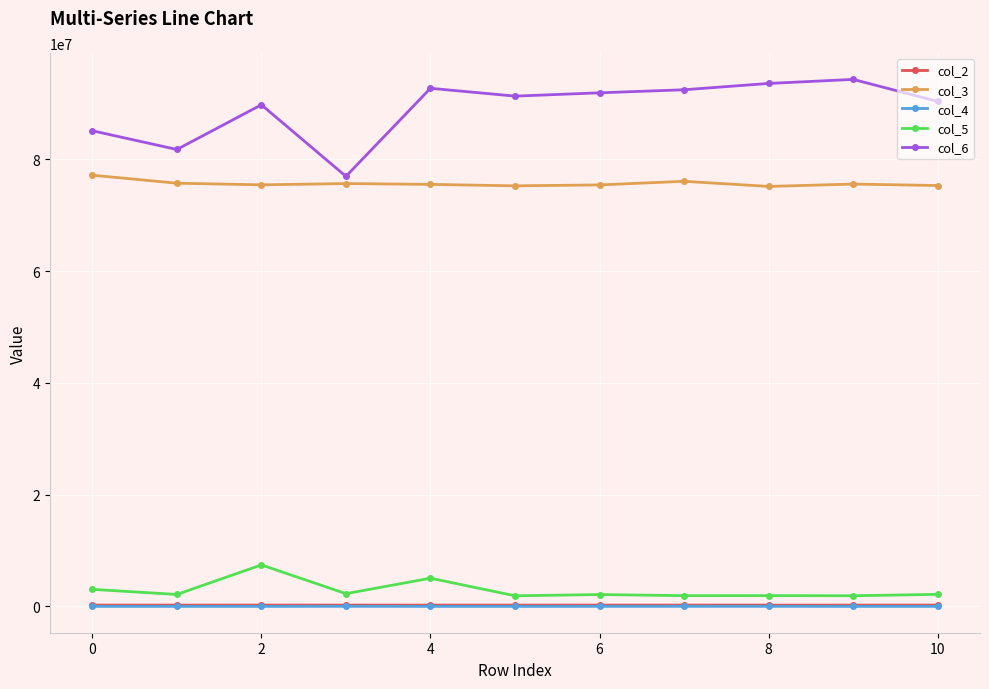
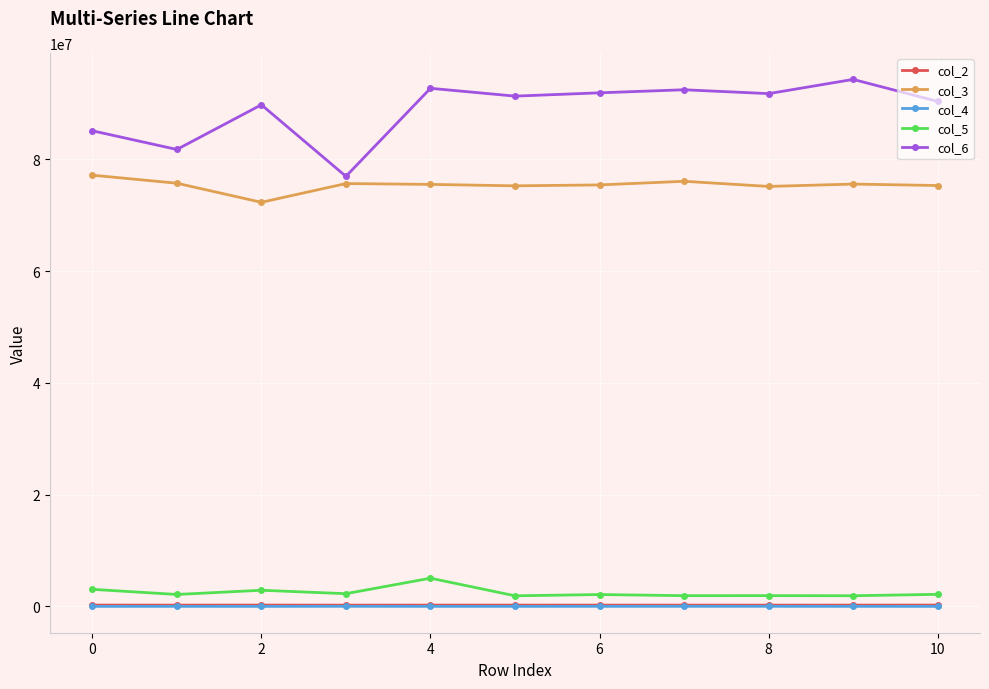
col_3, 2: 75000000 -> 72000000
col_5, 2: 7000000 -> 3000000
col_6, 8: 94000000 -> 92000000
